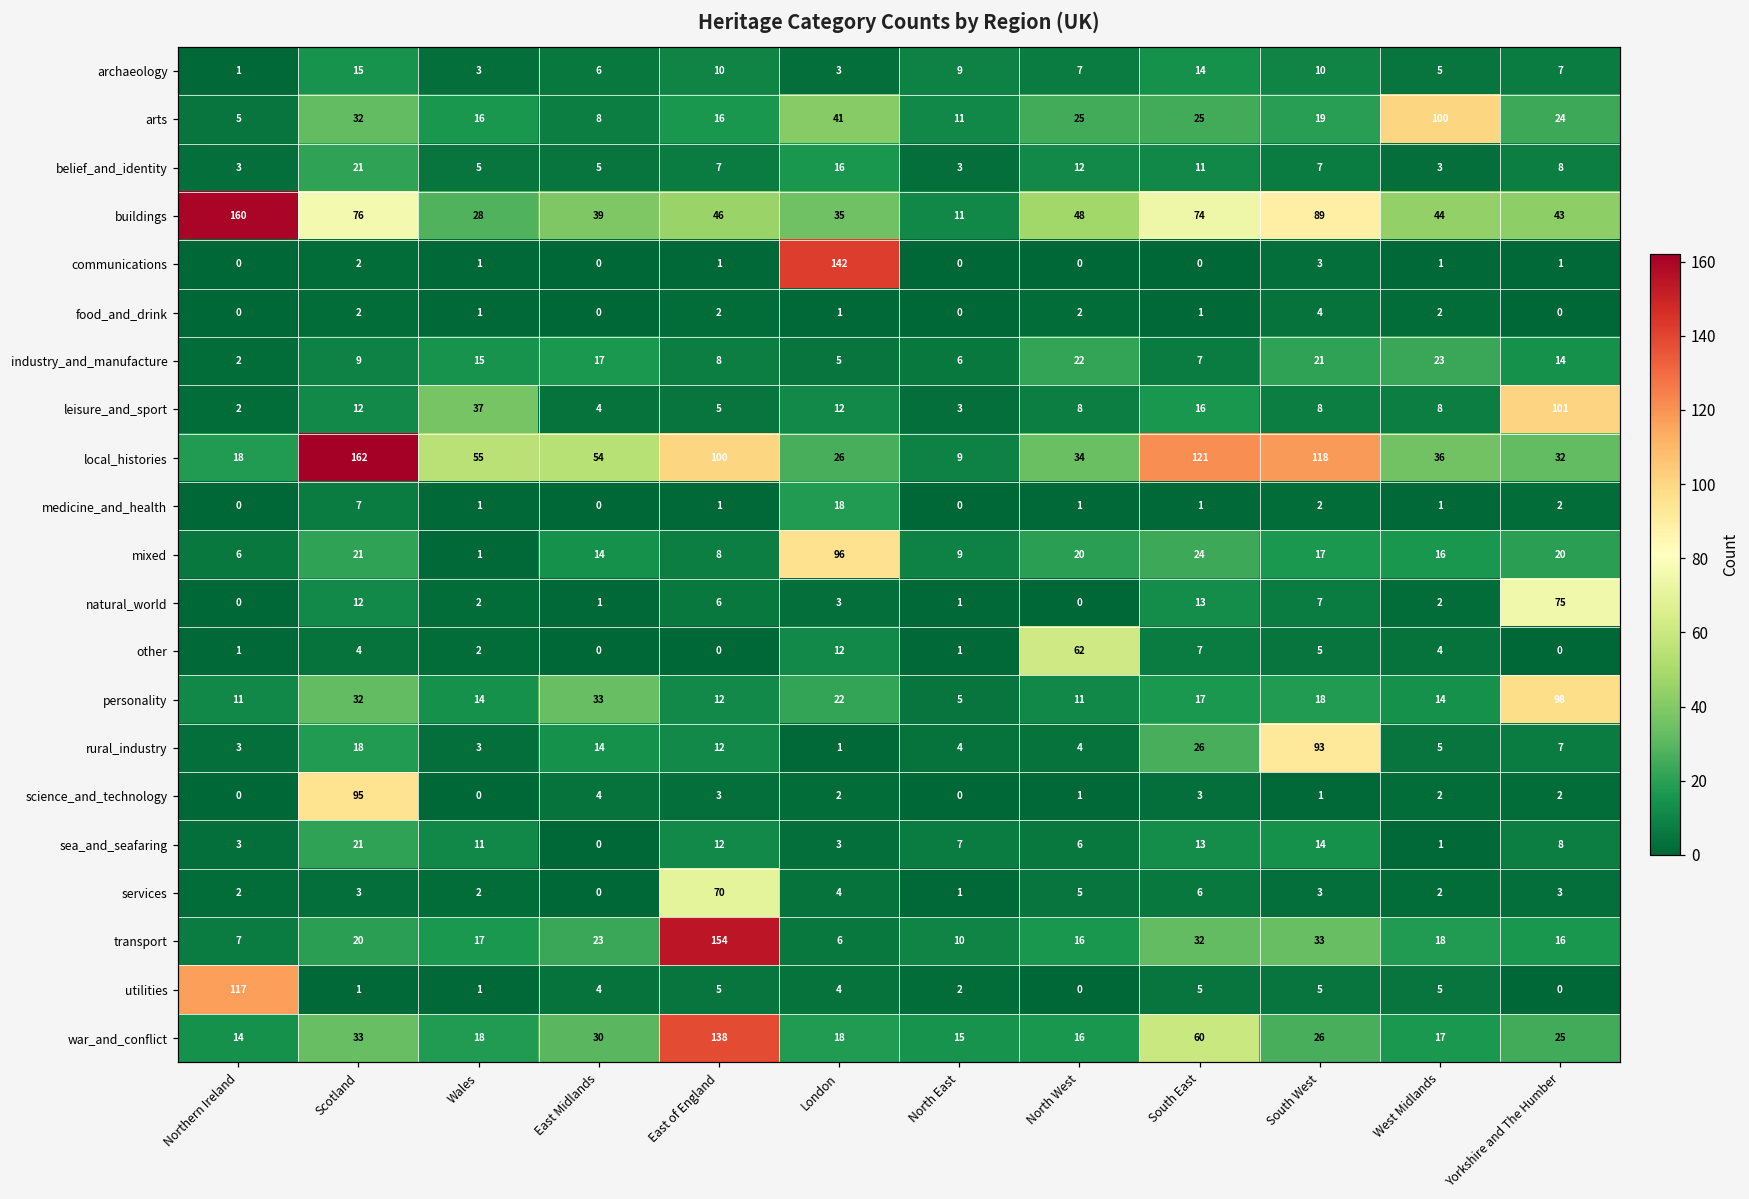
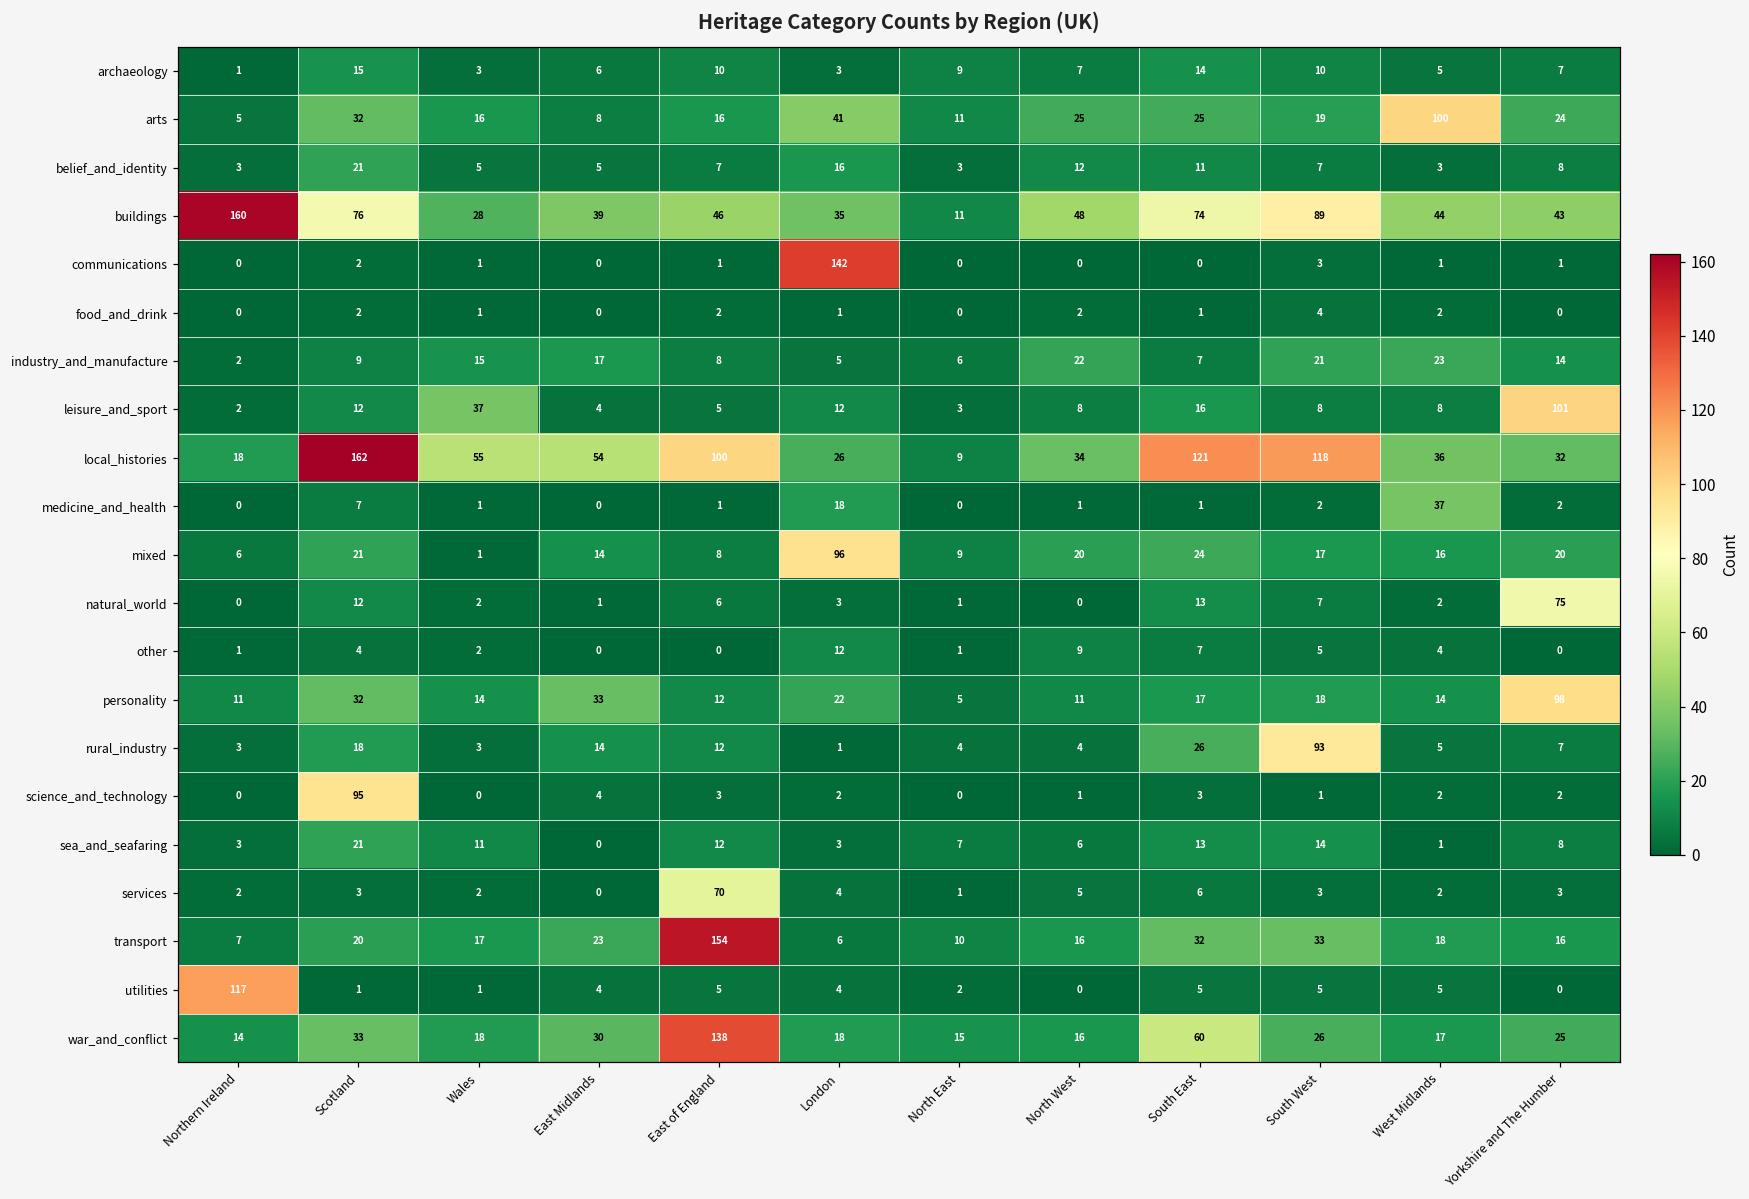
medicine_and_health, West Midlands: 1 -> 37
other, North West: 62 -> 9
